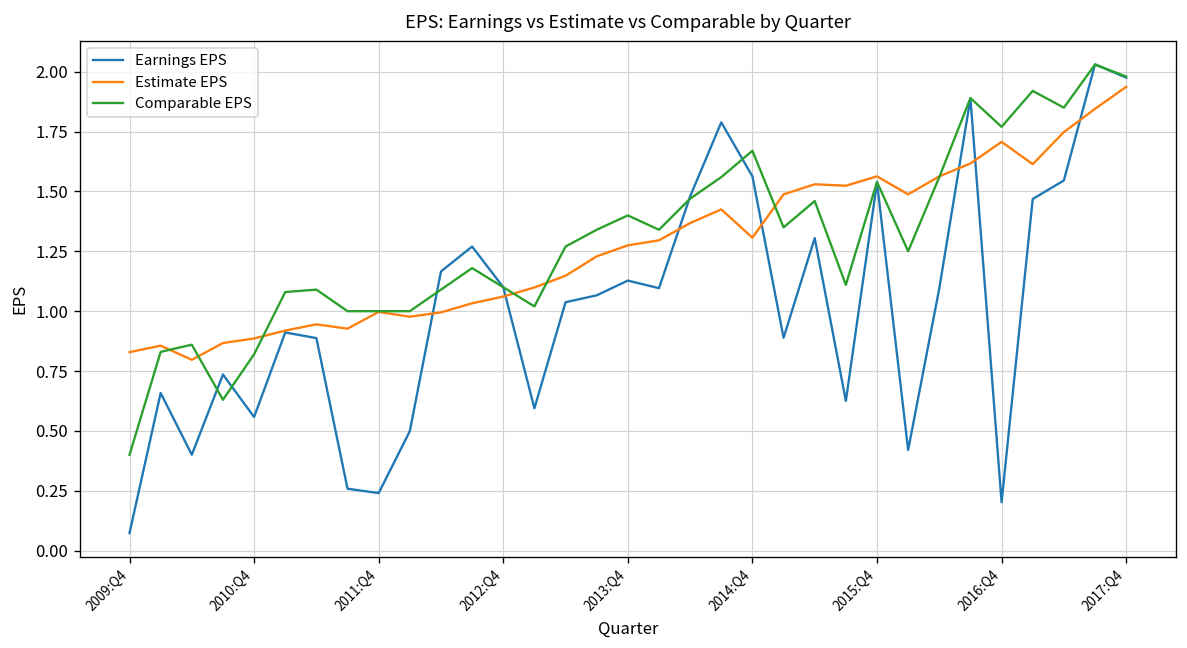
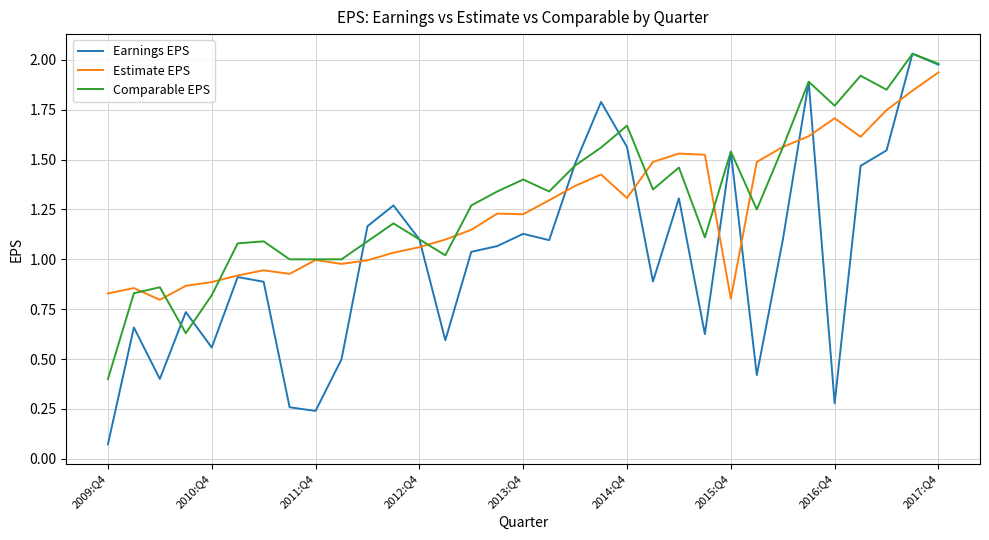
Estimate EPS, 2013:Q4: 1.28 -> 1.23
Estimate EPS, 2015:Q4: 1.56 -> 0.80
Earnings EPS, 2016:Q4: 0.20 -> 0.28
